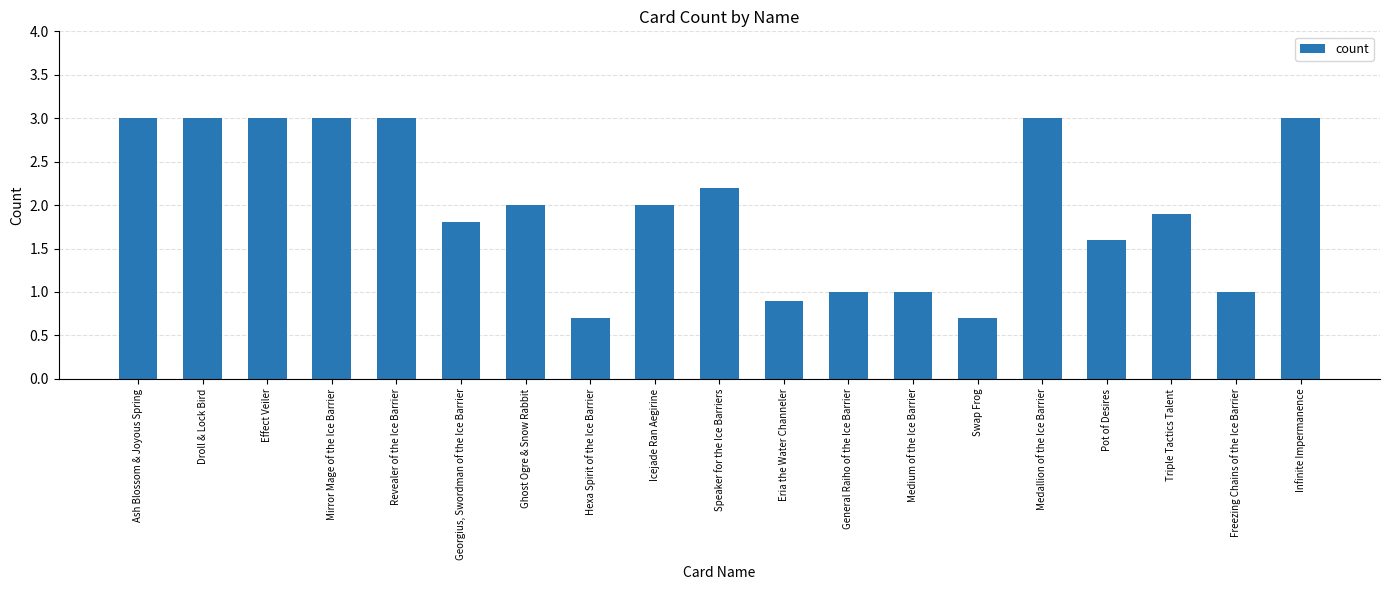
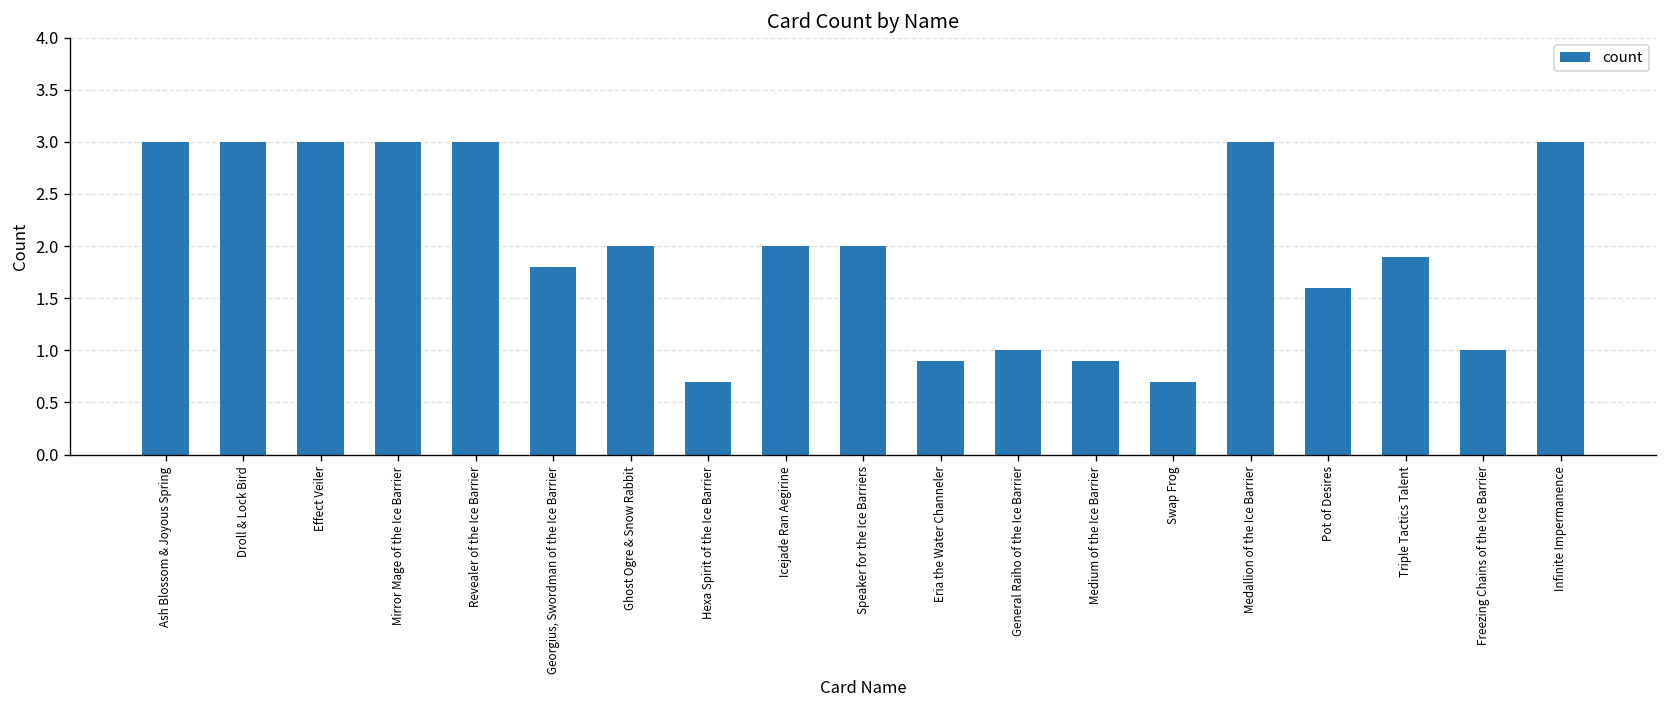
Speaker for the Ice Barriers: 2.2 -> 2.0
Medium of the Ice Barrier: 1.0 -> 0.9
